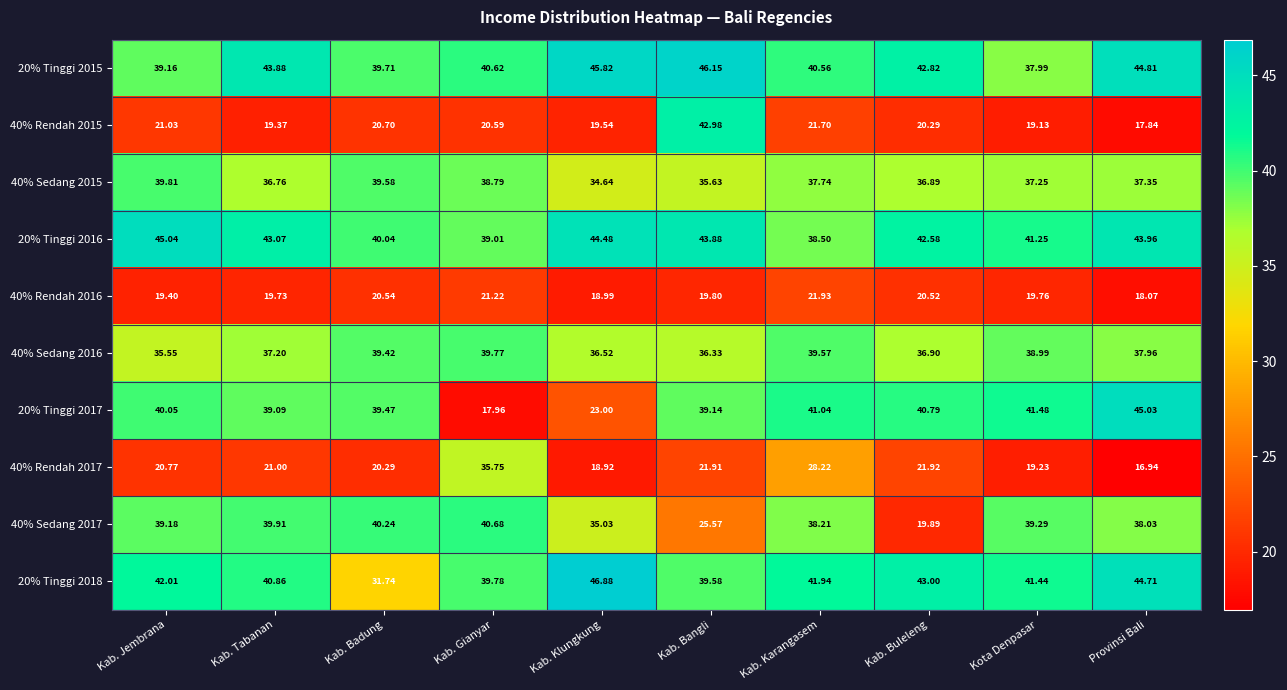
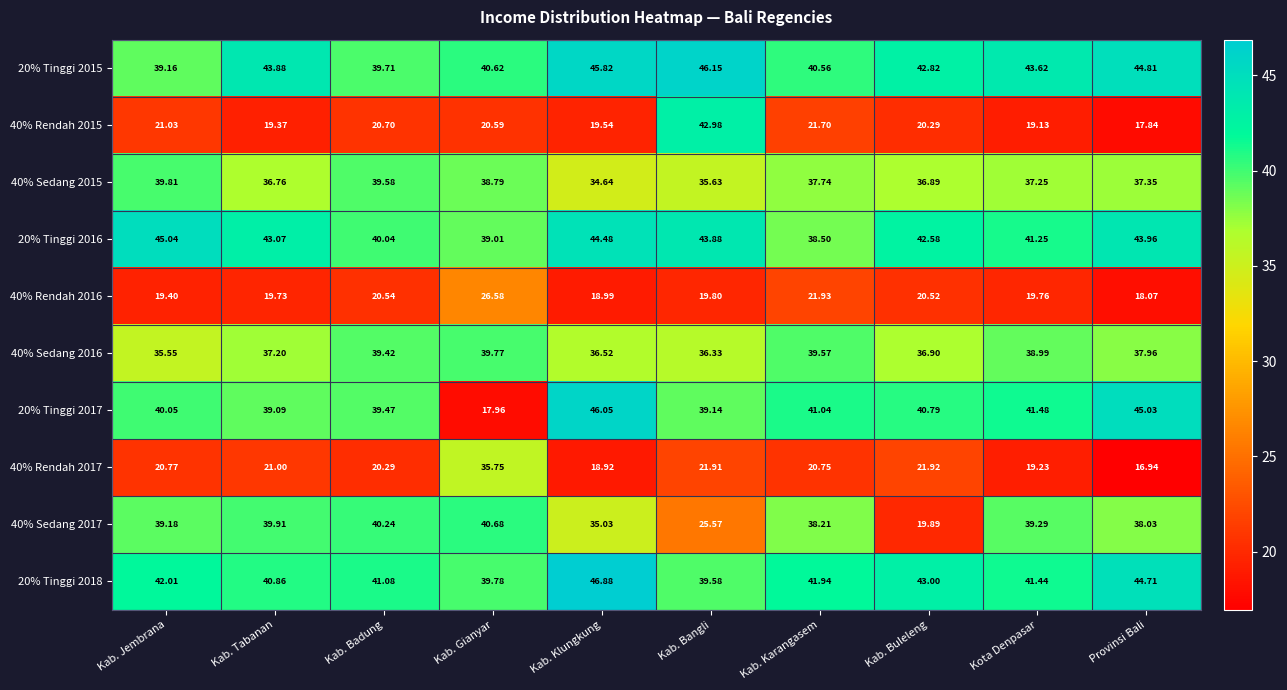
20% Tinggi 2015, Kota Denpasar: 37.99 -> 43.62
40% Rendah 2016, Kab. Gianyar: 21.22 -> 26.58
20% Tinggi 2017, Kab. Klungkung: 23.00 -> 46.05
40% Rendah 2017, Kab. Karangasem: 28.22 -> 20.75
20% Tinggi 2018, Kab. Badung: 31.74 -> 41.08
